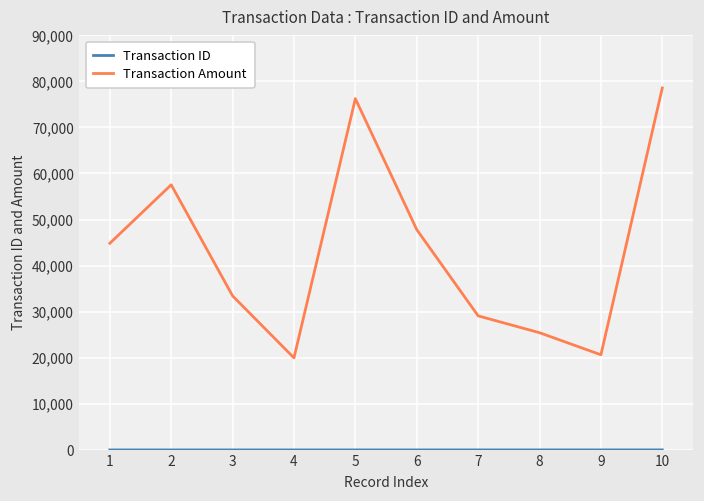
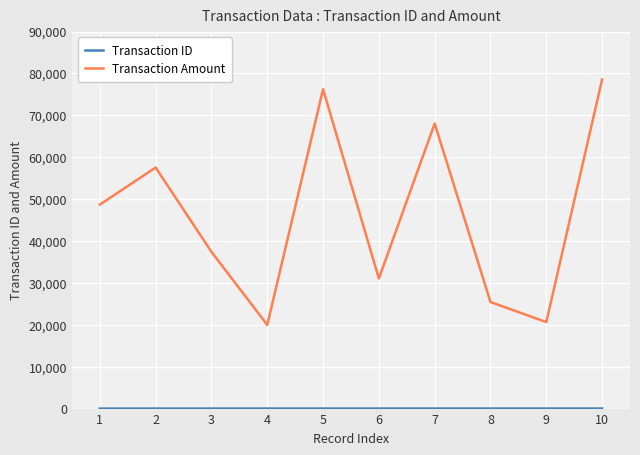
Transaction Amount, 1: 45,000 -> 49,000
Transaction Amount, 3: 33,000 -> 37,000
Transaction Amount, 6: 48,000 -> 31,000
Transaction Amount, 7: 29,000 -> 68,000
